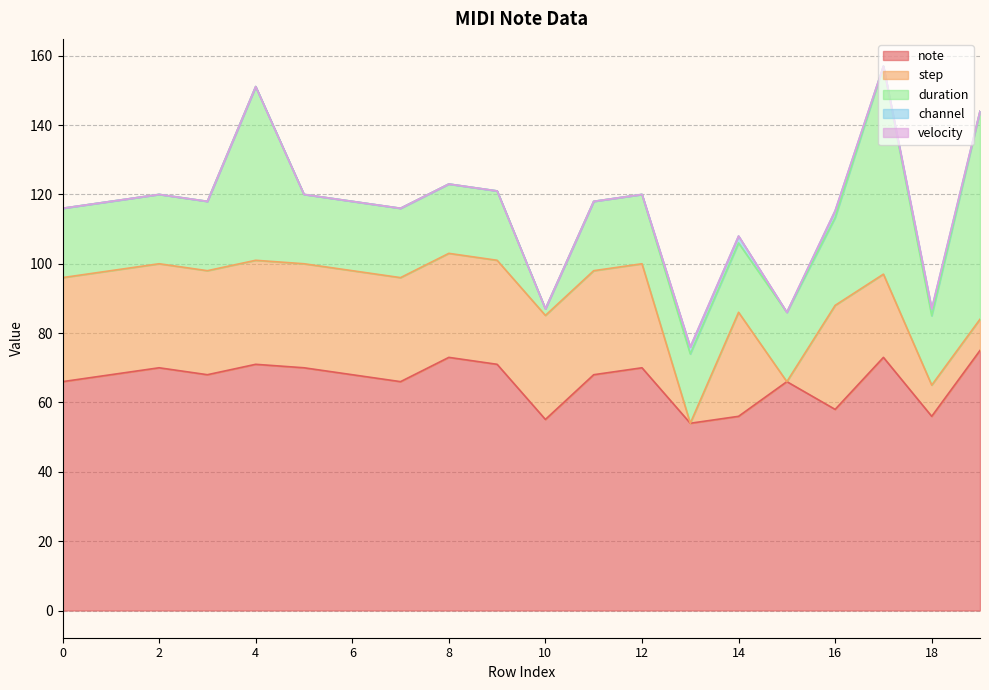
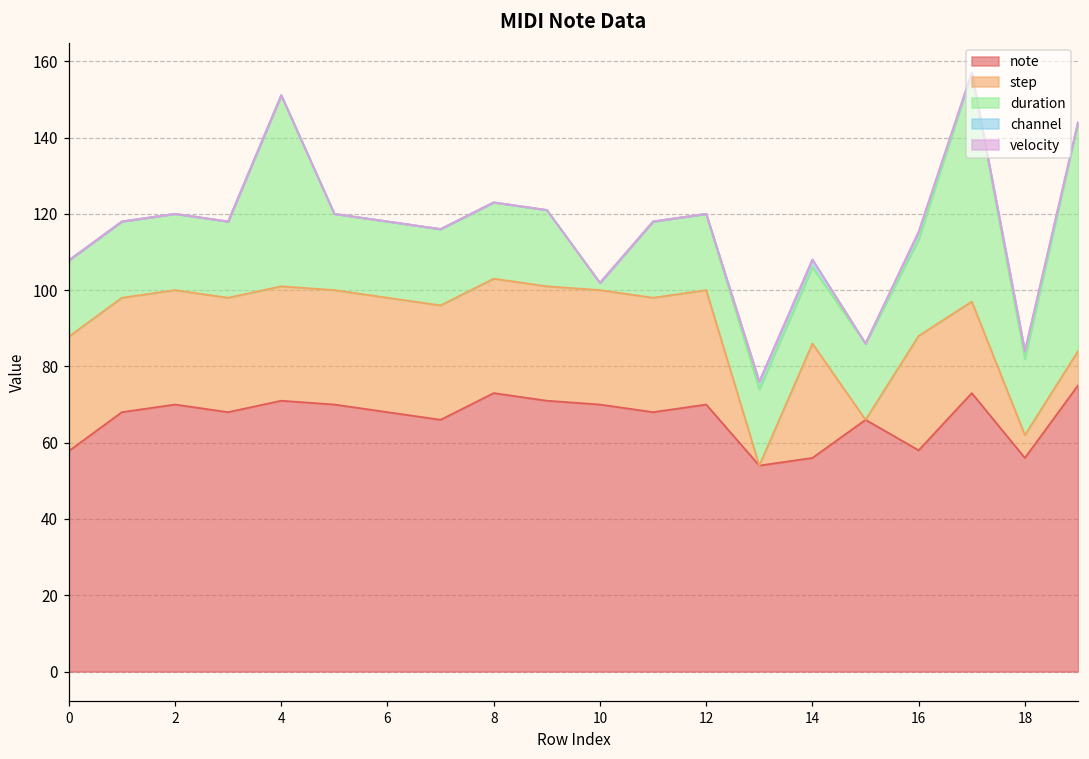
note, 0: 66 -> 58
note, 10: 55 -> 70
step, 18: 9 -> 6
